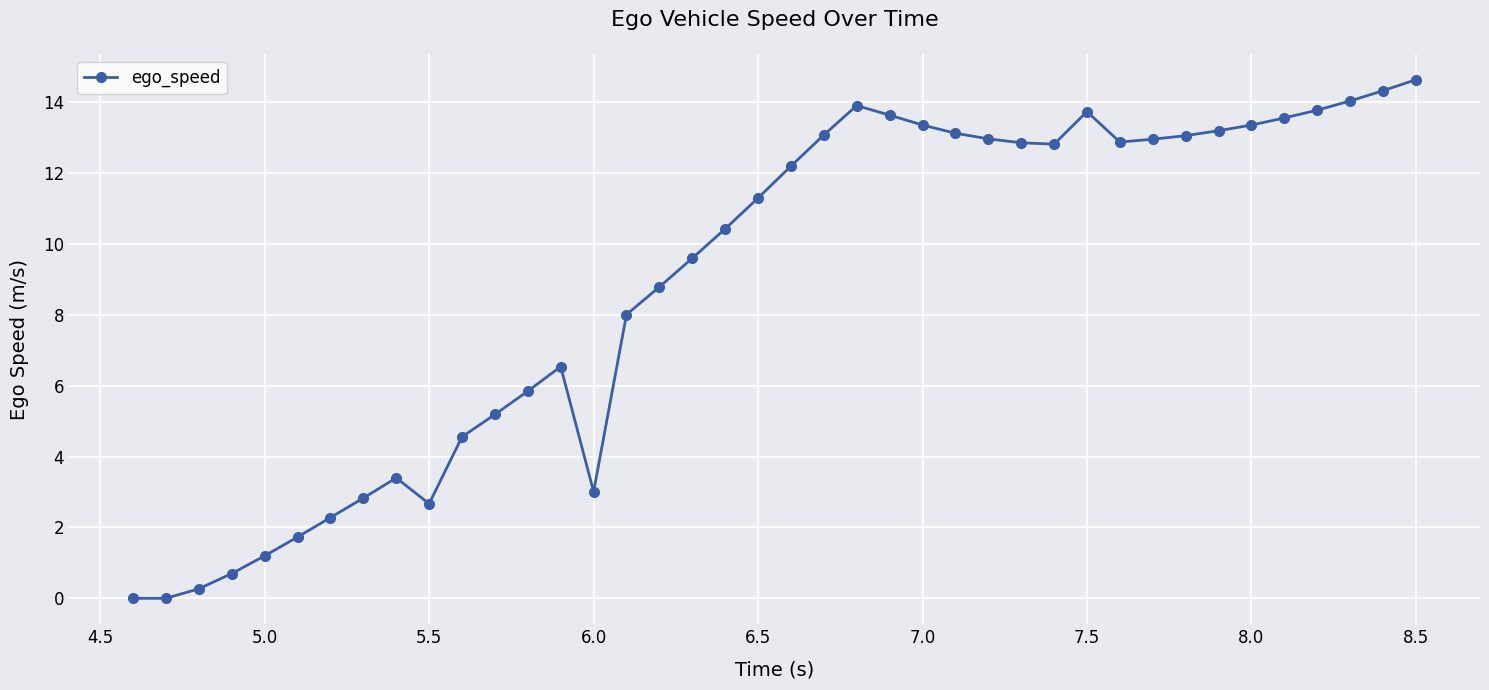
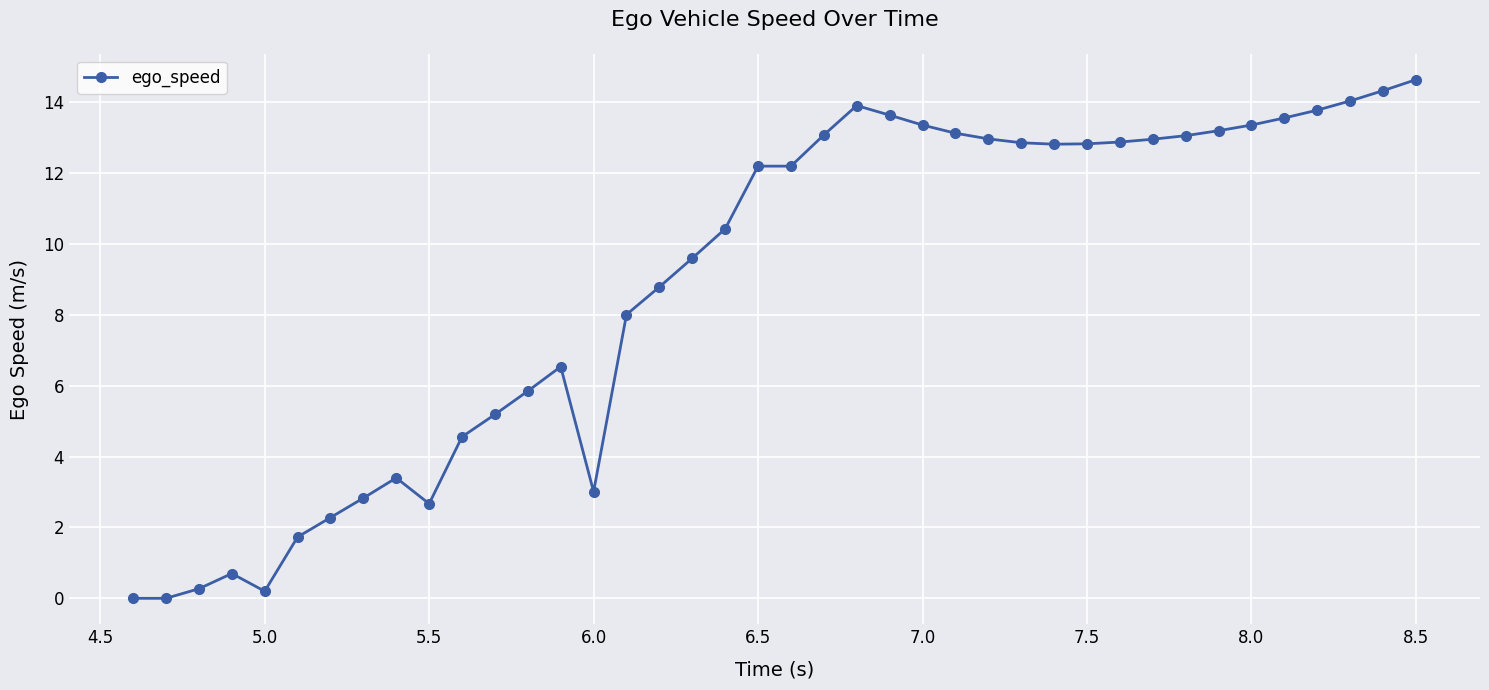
5.0: 1.2 -> 0.2
6.5: 11.3 -> 12.2
7.5: 13.7 -> 12.8
